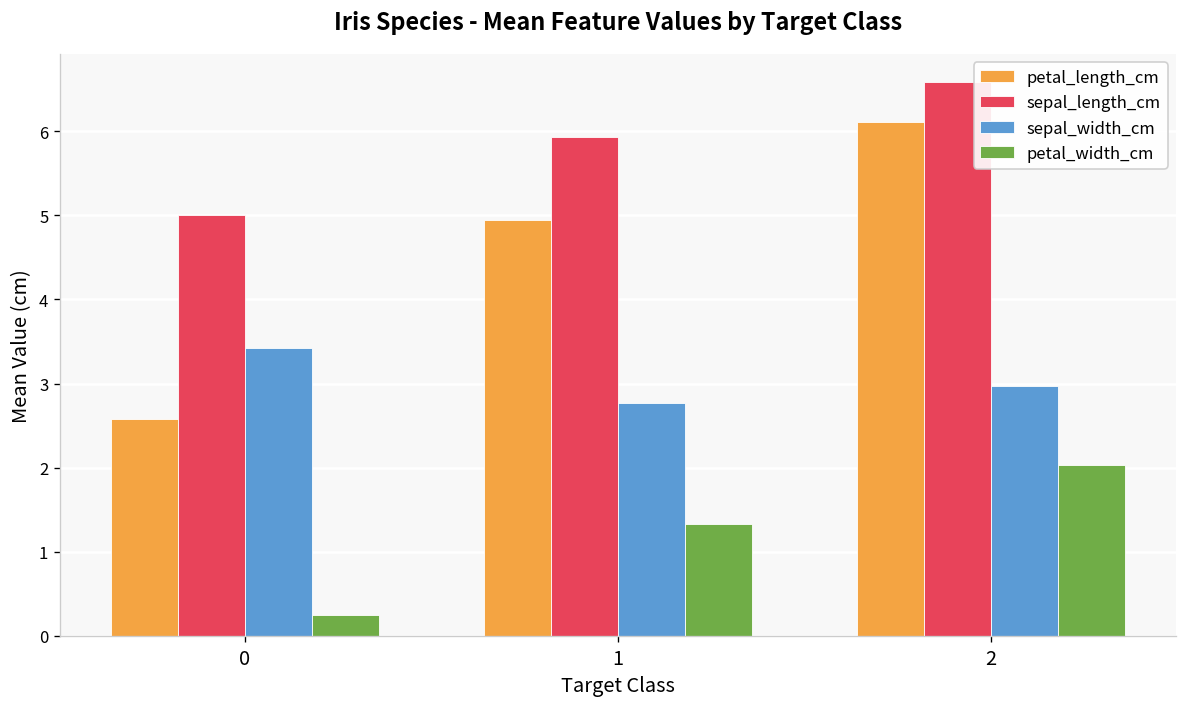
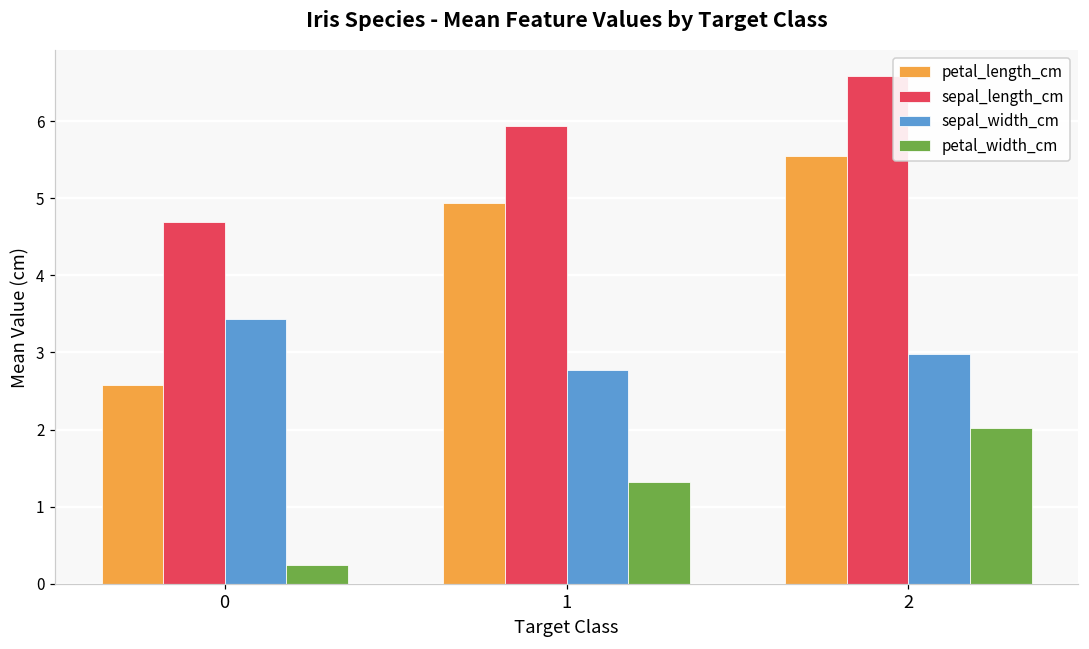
sepal_length_cm, 0: 5.0 -> 4.7
petal_length_cm, 2: 6.1 -> 5.6
